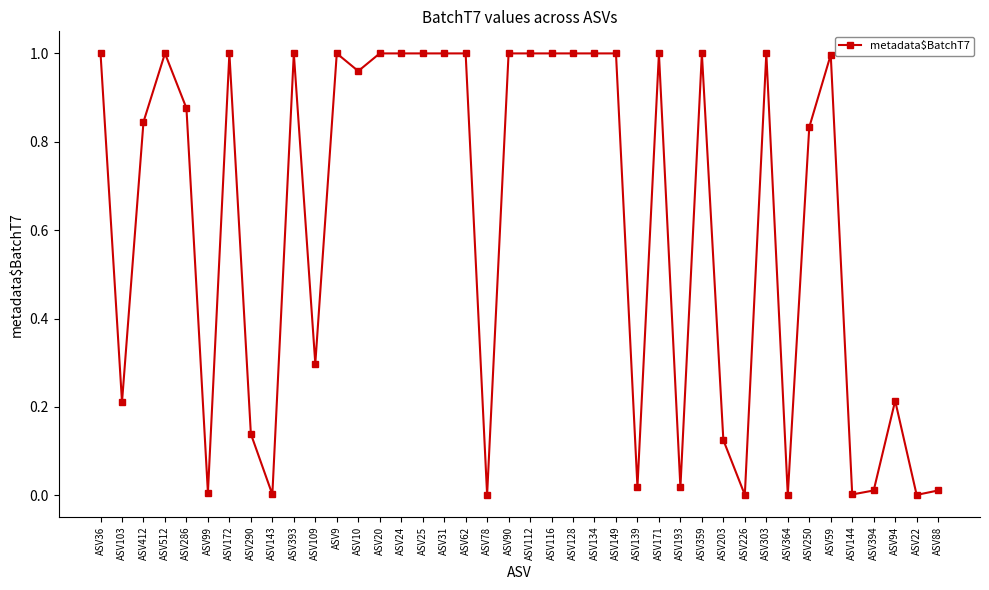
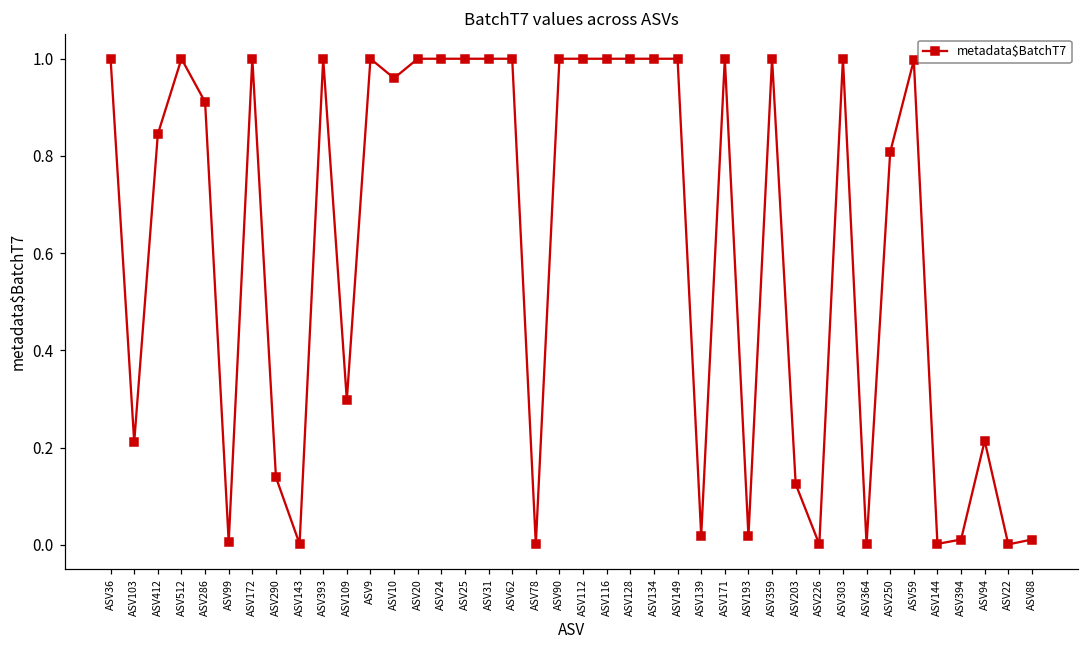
ASV286: 0.88 -> 0.91
ASV250: 0.83 -> 0.81
